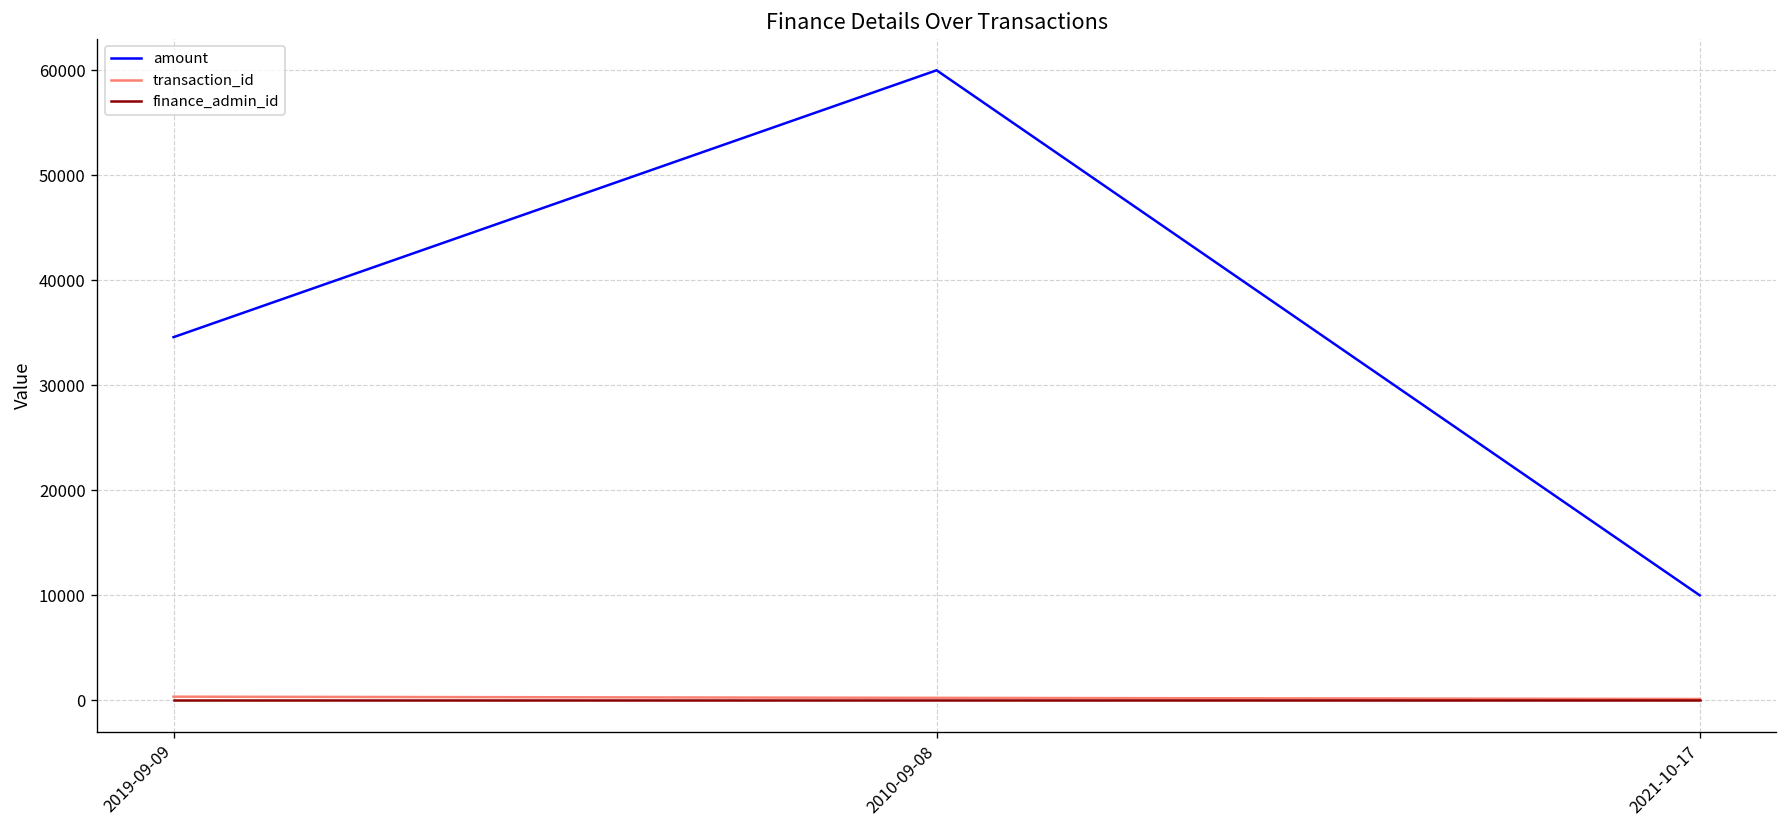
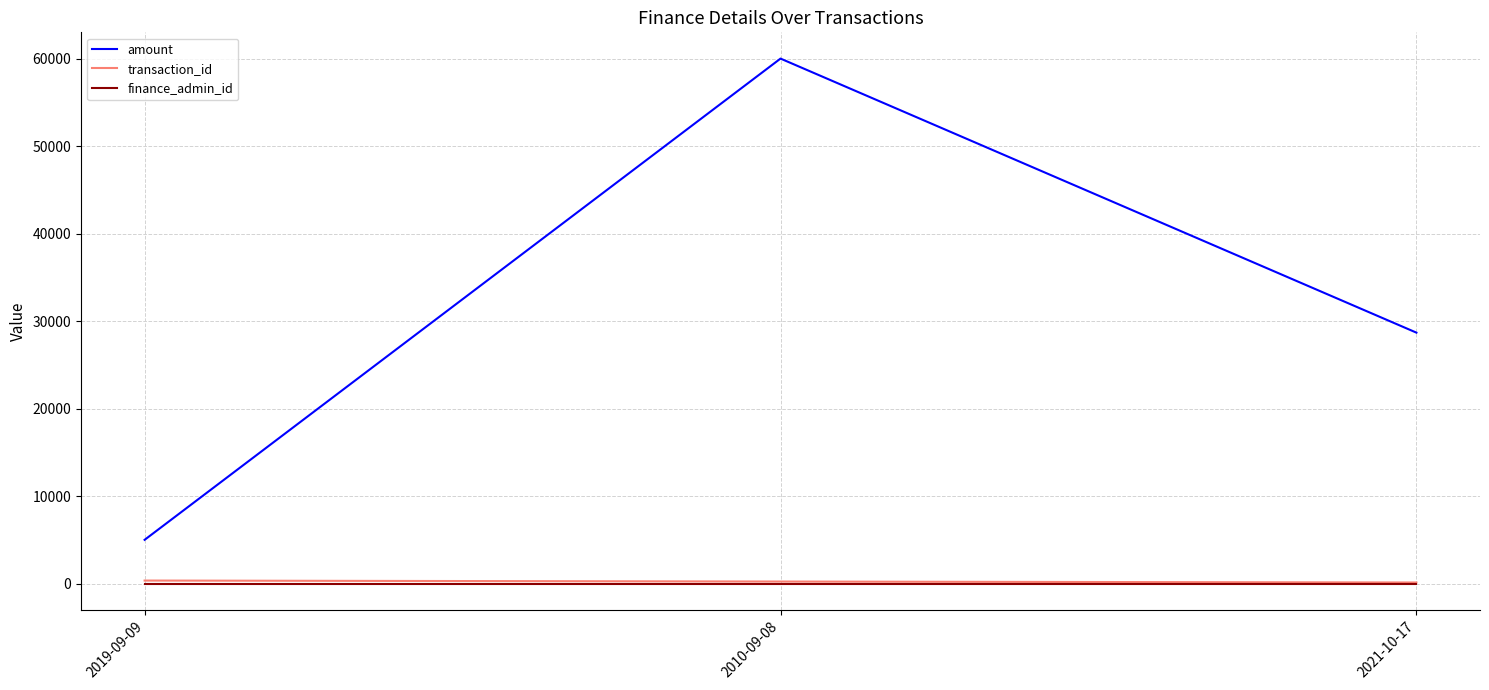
amount, 2019-09-09: 35000 -> 5000
amount, 2021-10-17: 10000 -> 29000
